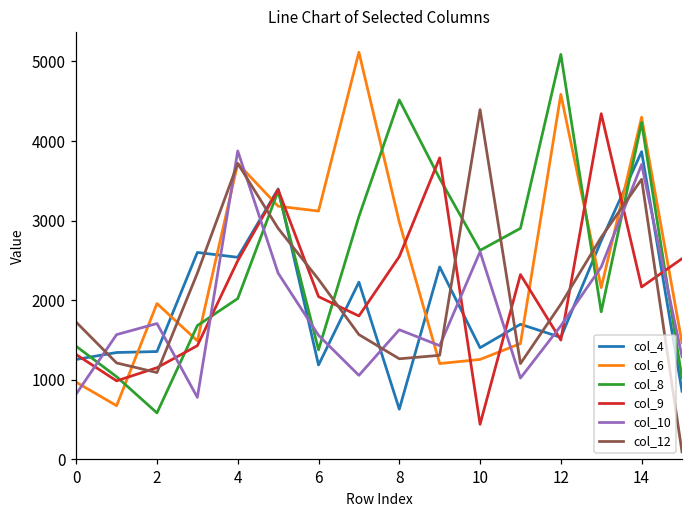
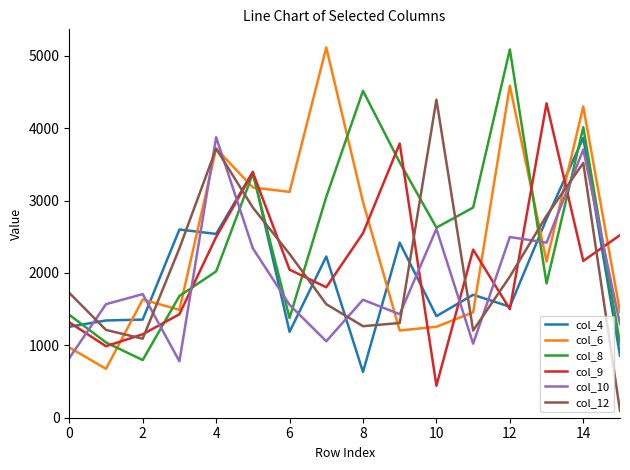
col_6, 2: 2000 -> 1600
col_8, 2: 600 -> 800
col_10, 12: 1700 -> 2500
col_8, 14: 4200 -> 4000
